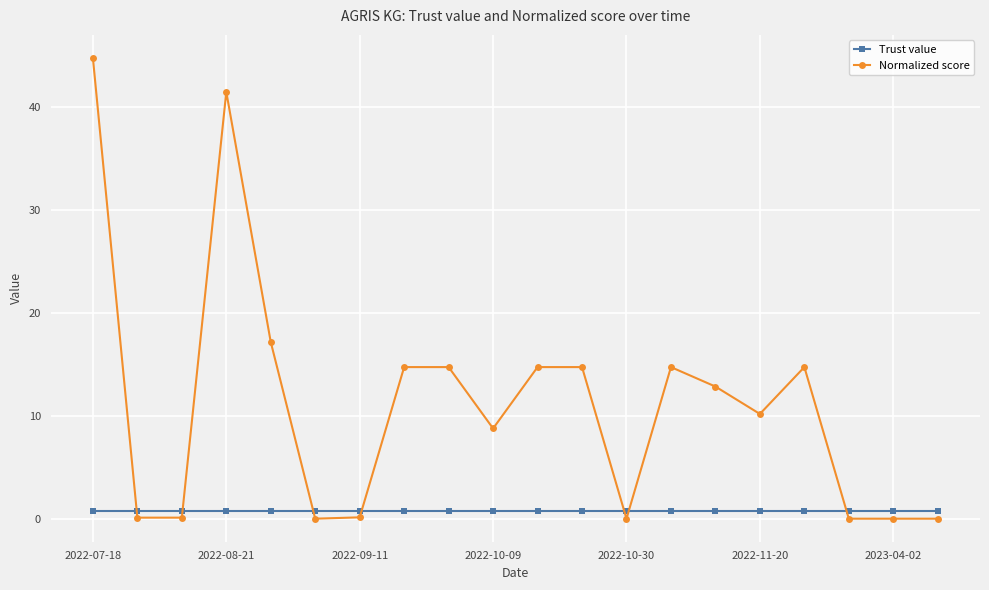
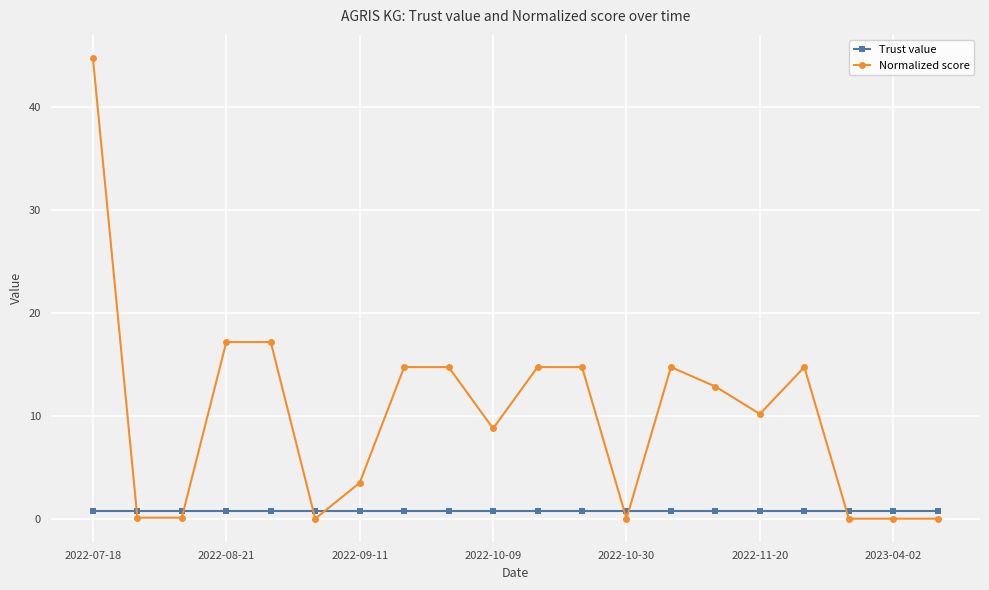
Normalized score, 2022-08-21: 41.4 -> 17.2
Normalized score, 2022-09-11: 0.1 -> 3.5
